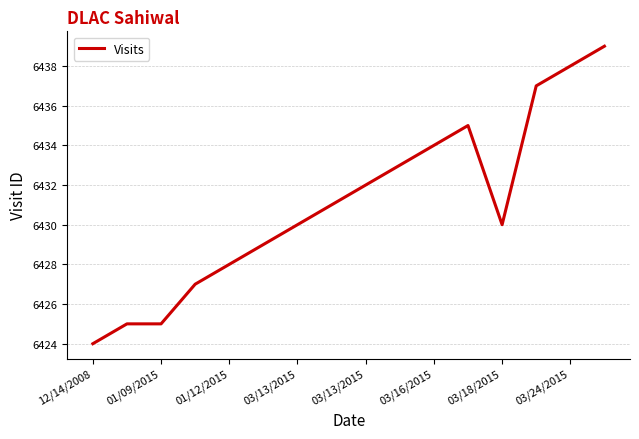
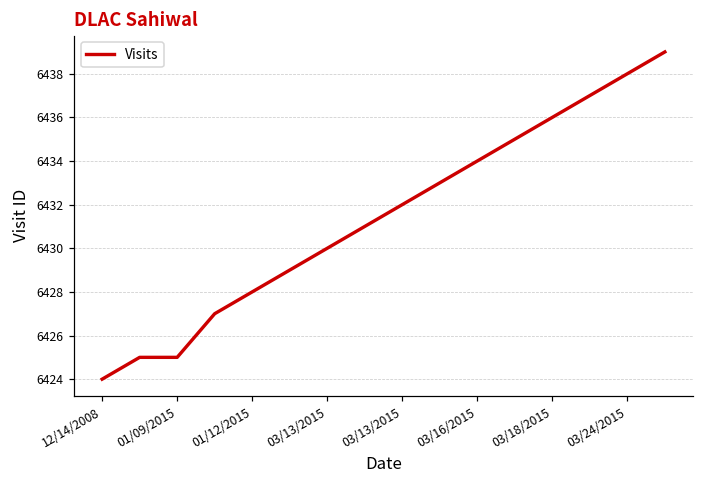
03/18/2015: 6430 -> 6436
